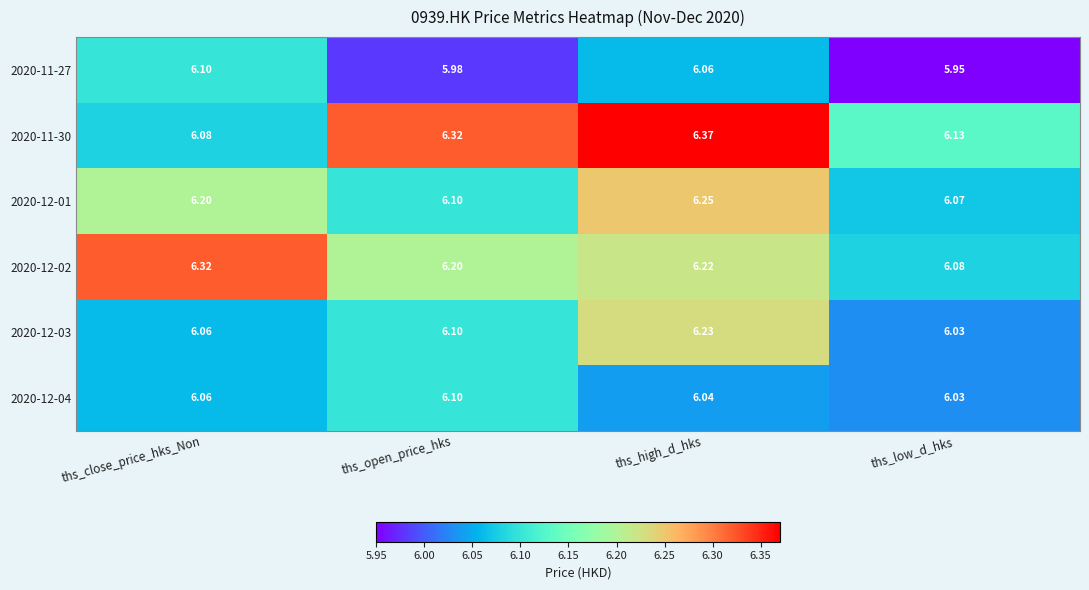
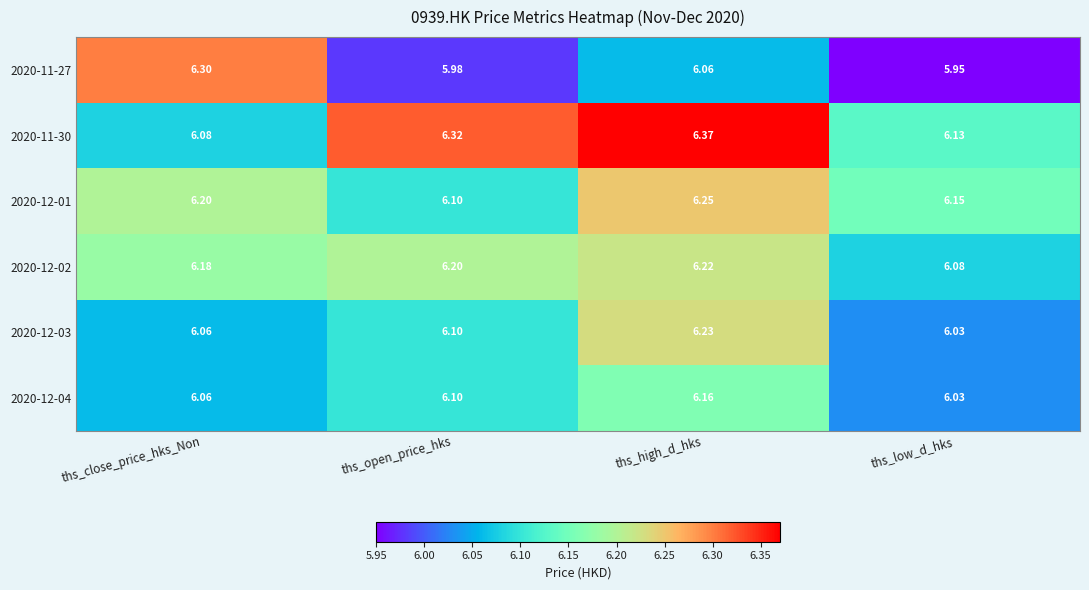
2020-11-27, ths_close_price_hks_Non: 6.10 -> 6.30
2020-12-01, ths_low_d_hks: 6.07 -> 6.15
2020-12-02, ths_close_price_hks_Non: 6.32 -> 6.18
2020-12-04, ths_high_d_hks: 6.04 -> 6.16
